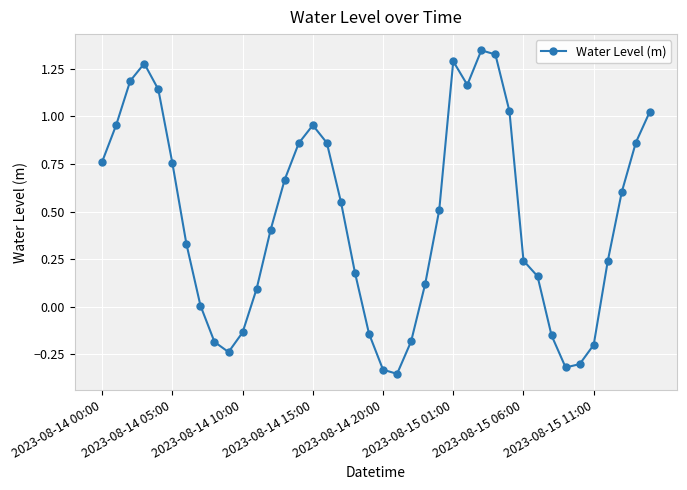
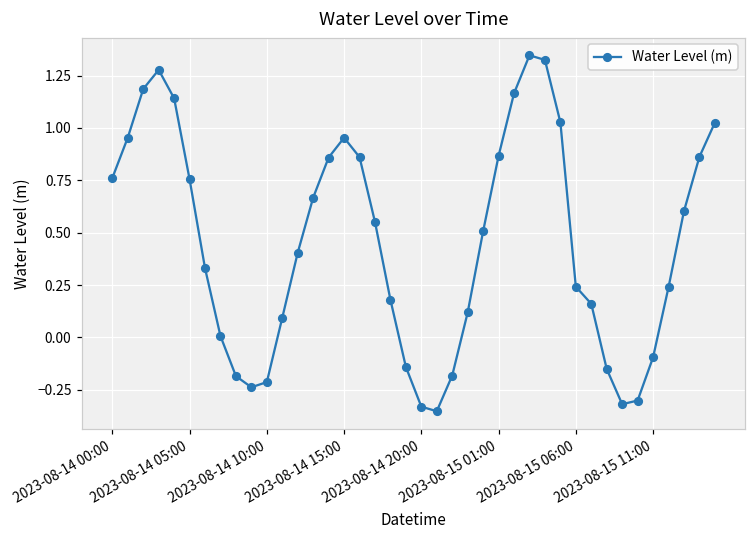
2023-08-14 10:00: -0.13 -> -0.21
2023-08-15 01:00: 1.29 -> 0.87
2023-08-15 11:00: -0.20 -> -0.09
